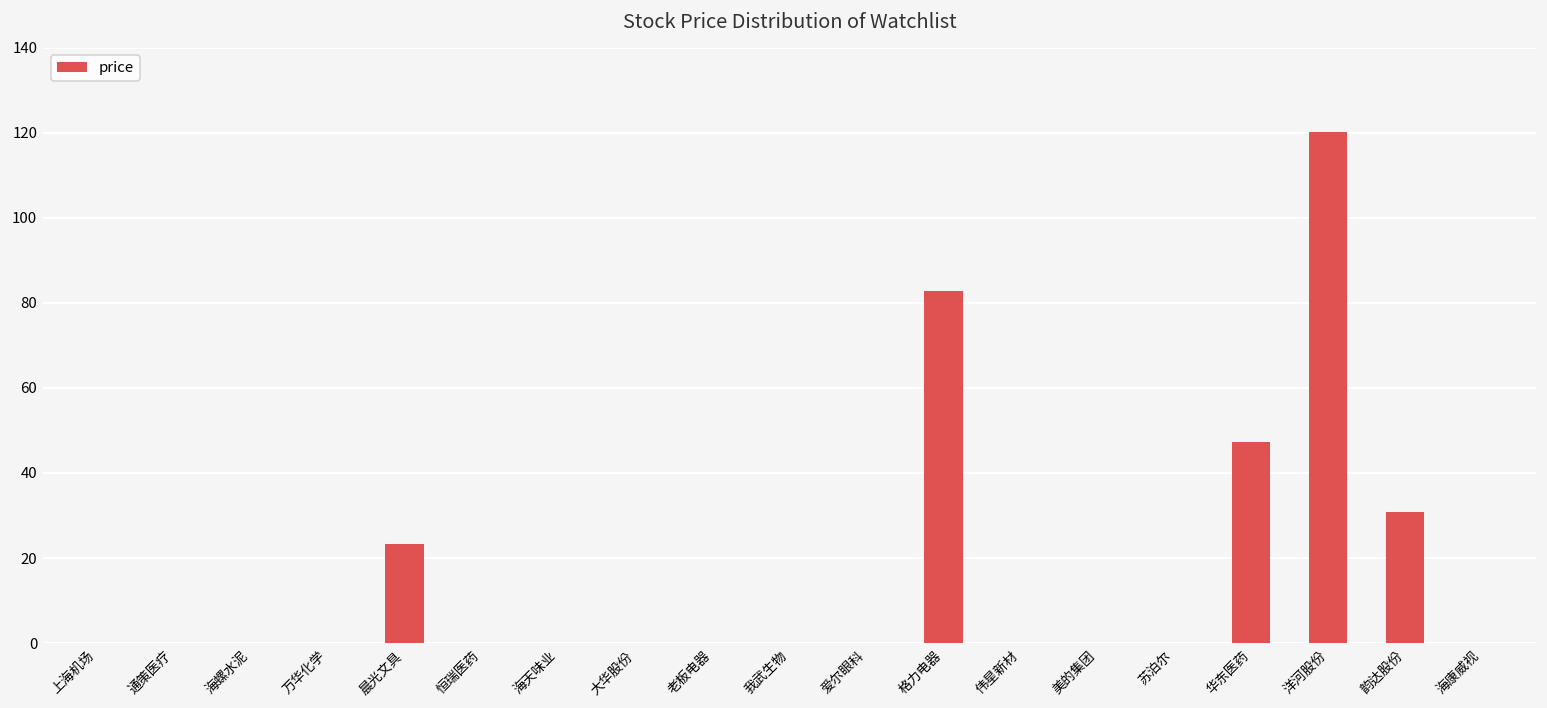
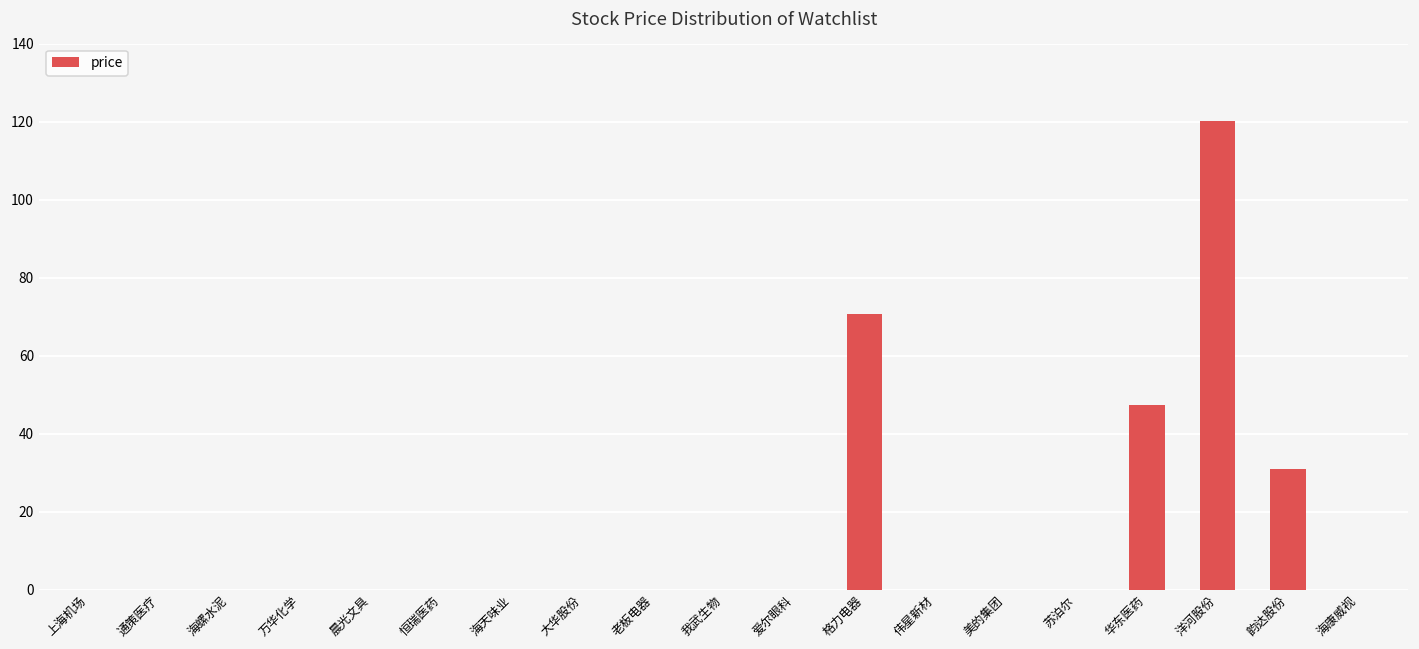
晨光文具: 23 -> 0
格力电器: 83 -> 71
